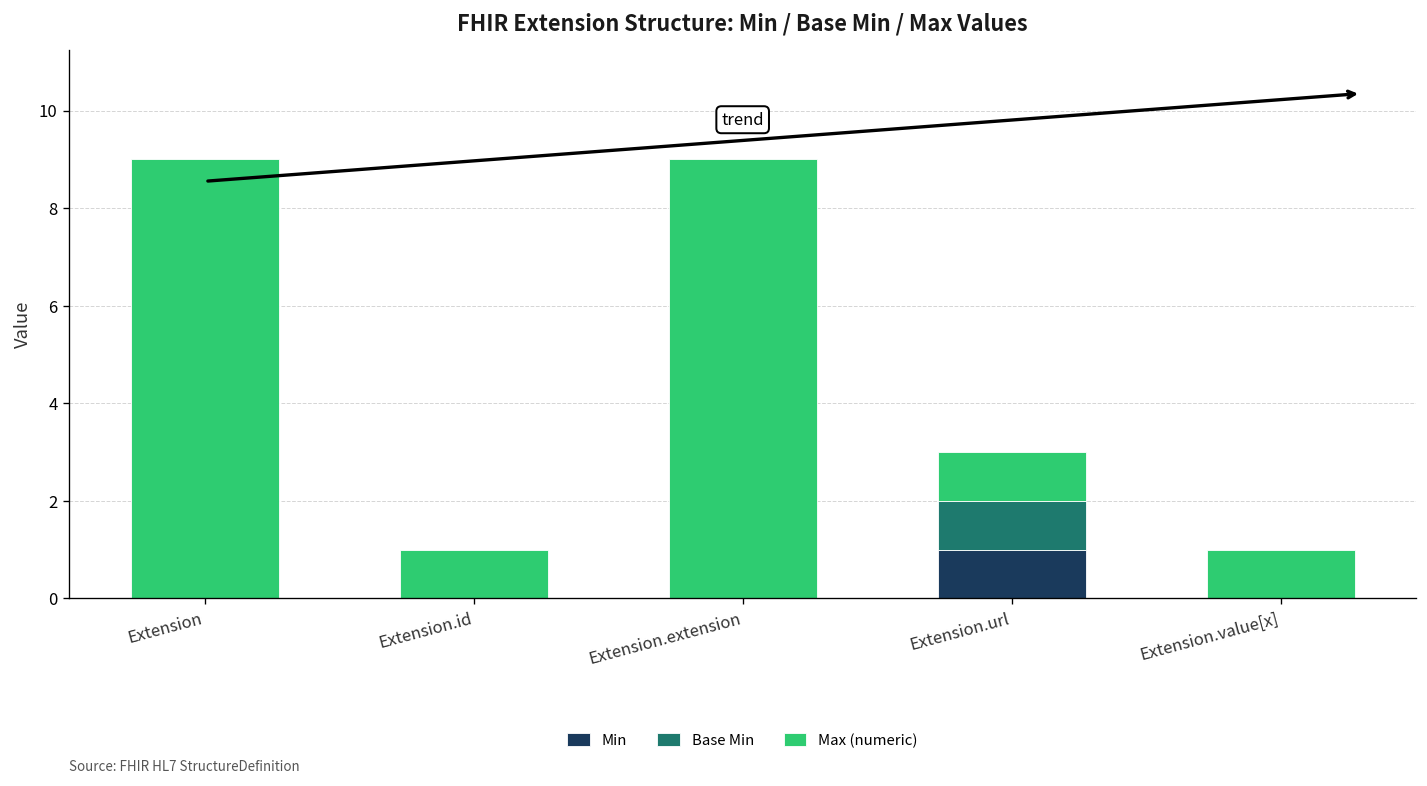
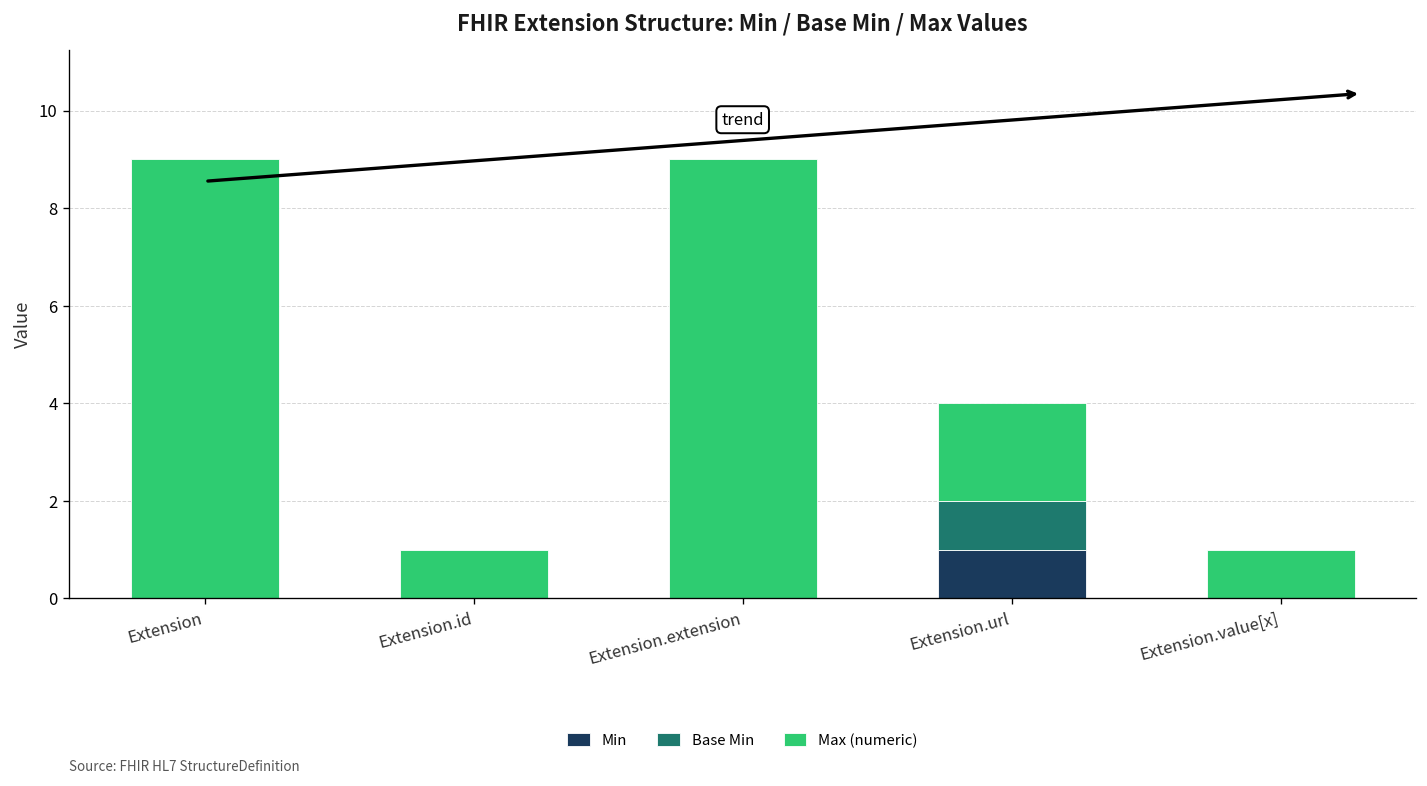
Max (numeric), Extension.url: 1 -> 2
